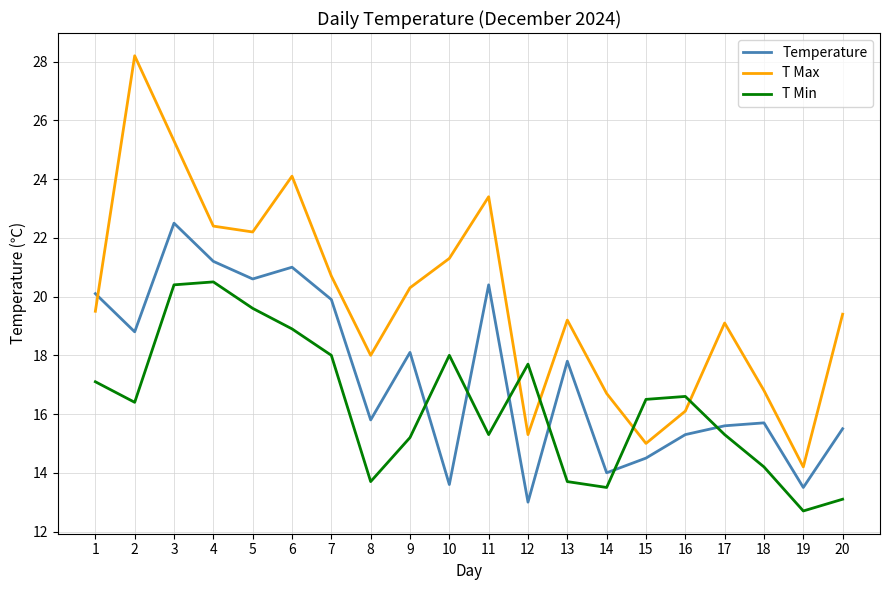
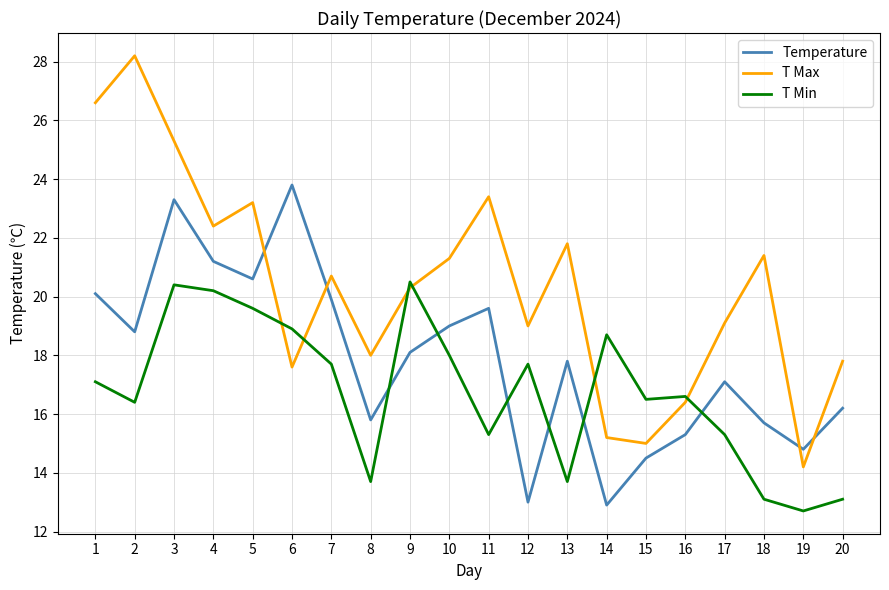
T Max, 1: 19.5 -> 26.6
Temperature, 3: 22.5 -> 23.3
T Min, 4: 20.5 -> 20.2
T Max, 5: 22.2 -> 23.2
Temperature, 6: 21.0 -> 23.8
T Max, 6: 24.1 -> 17.6
T Min, 7: 18.0 -> 17.7
T Min, 9: 15.2 -> 20.5
Temperature, 10: 13.6 -> 19.0
Temperature, 11: 20.4 -> 19.6
T Max, 12: 15.3 -> 19.0
T Max, 13: 19.2 -> 21.8
Temperature, 14: 14.0 -> 12.9
T Max, 14: 16.7 -> 15.2
T Min, 14: 13.5 -> 18.7
T Max, 16: 16.1 -> 16.4
Temperature, 17: 15.6 -> 17.1
T Max, 18: 16.8 -> 21.4
T Min, 18: 14.2 -> 13.1
Temperature, 19: 13.5 -> 14.8
Temperature, 20: 15.5 -> 16.2
T Max, 20: 19.4 -> 17.8
